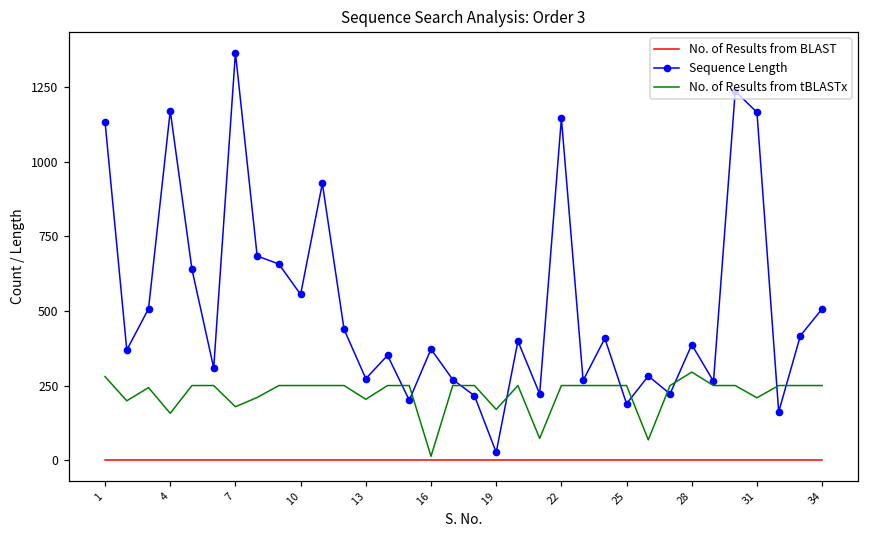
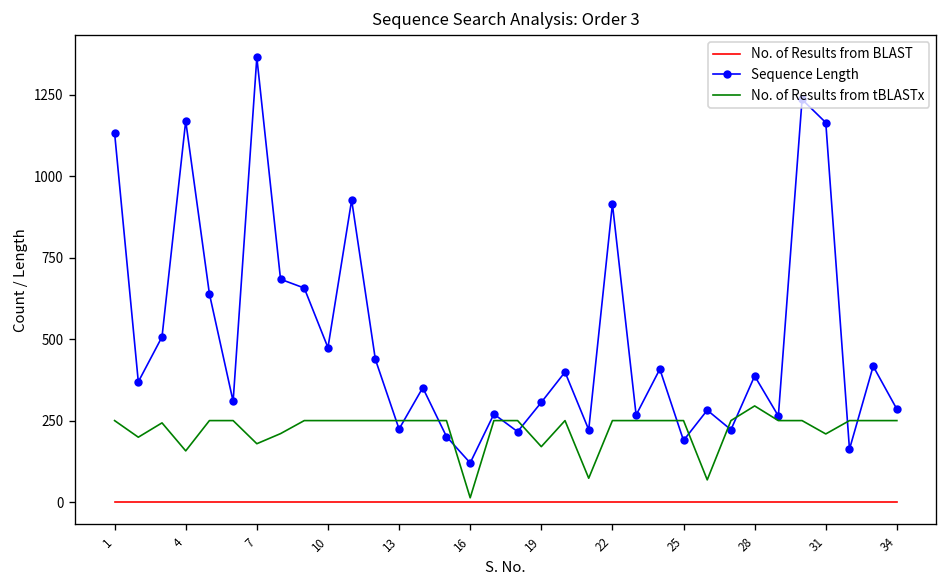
No. of Results from tBLASTx, 1: 280 -> 250
Sequence Length, 10: 560 -> 470
Sequence Length, 13: 270 -> 220
No. of Results from tBLASTx, 13: 200 -> 250
Sequence Length, 16: 370 -> 120
Sequence Length, 19: 30 -> 310
Sequence Length, 22: 1150 -> 920
Sequence Length, 34: 510 -> 290
